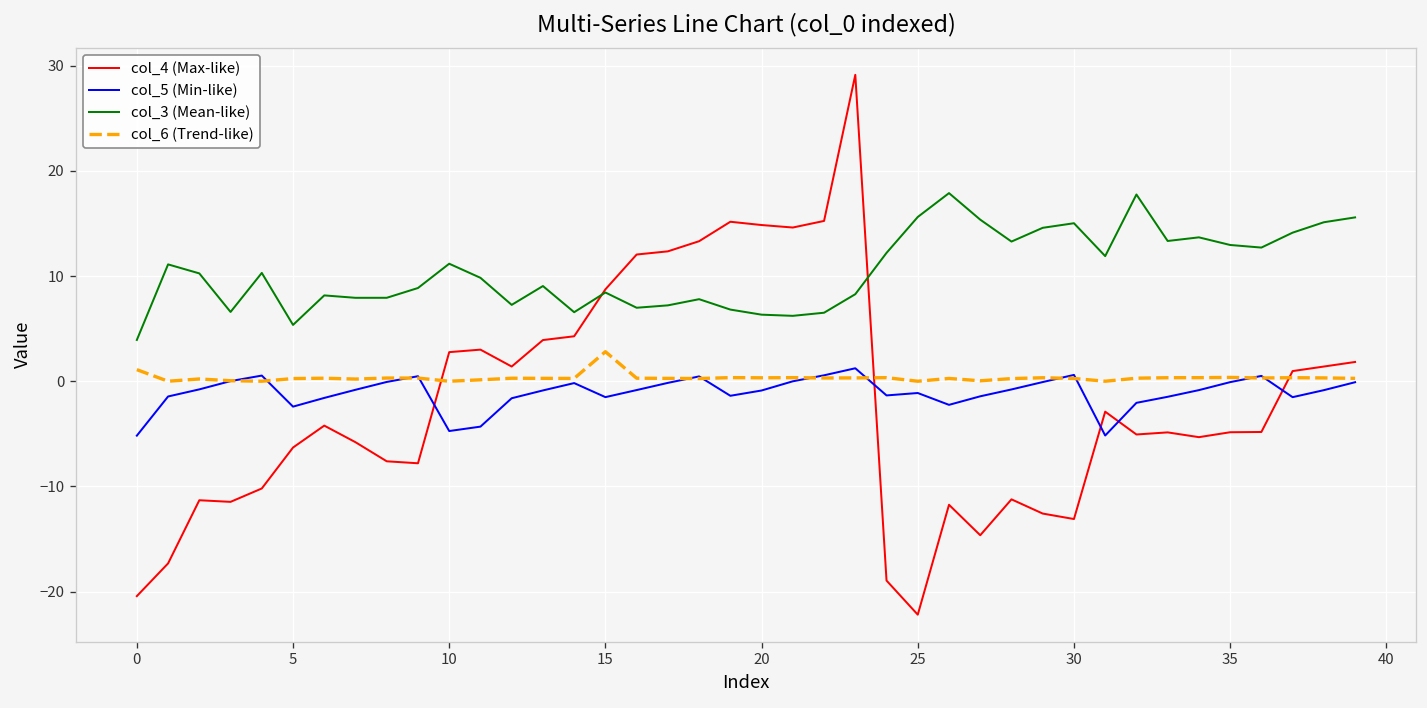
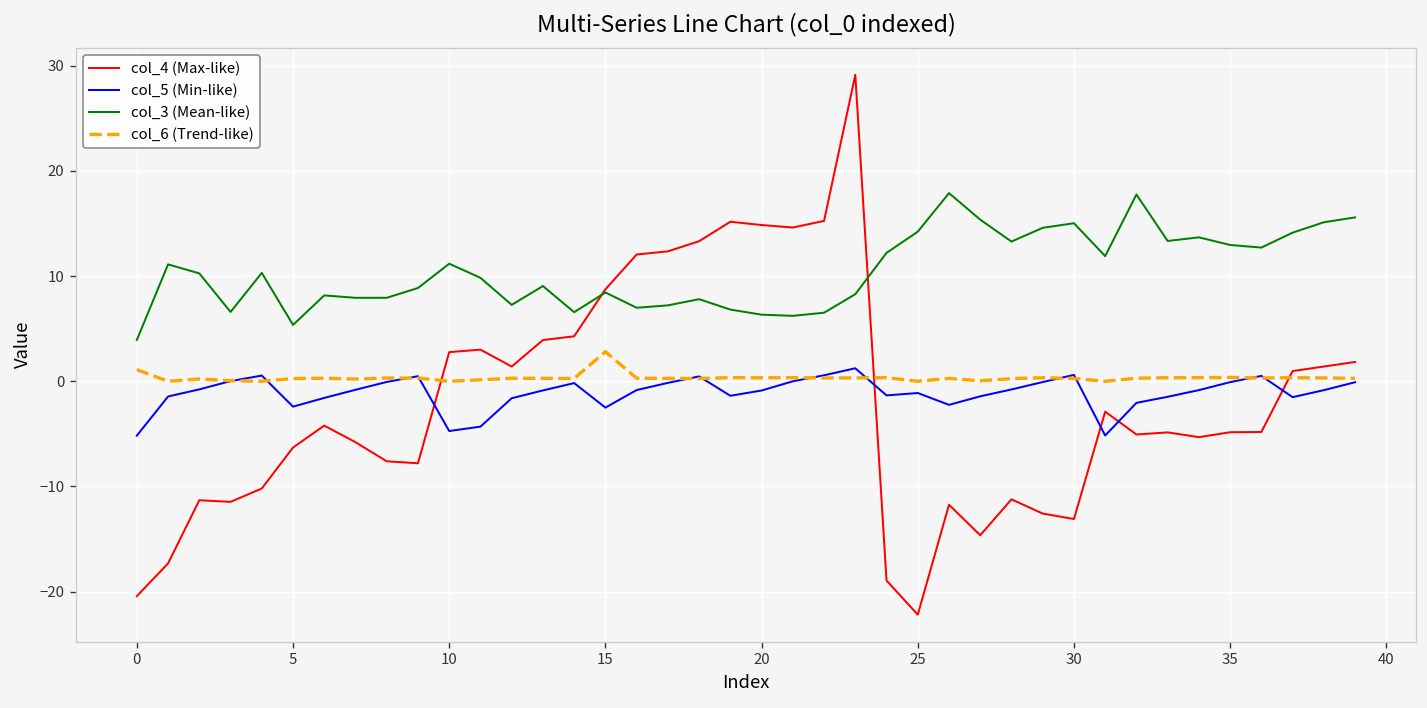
col_5 (Min-like), 15: -2 -> -3
col_3 (Mean-like), 25: 16 -> 14
